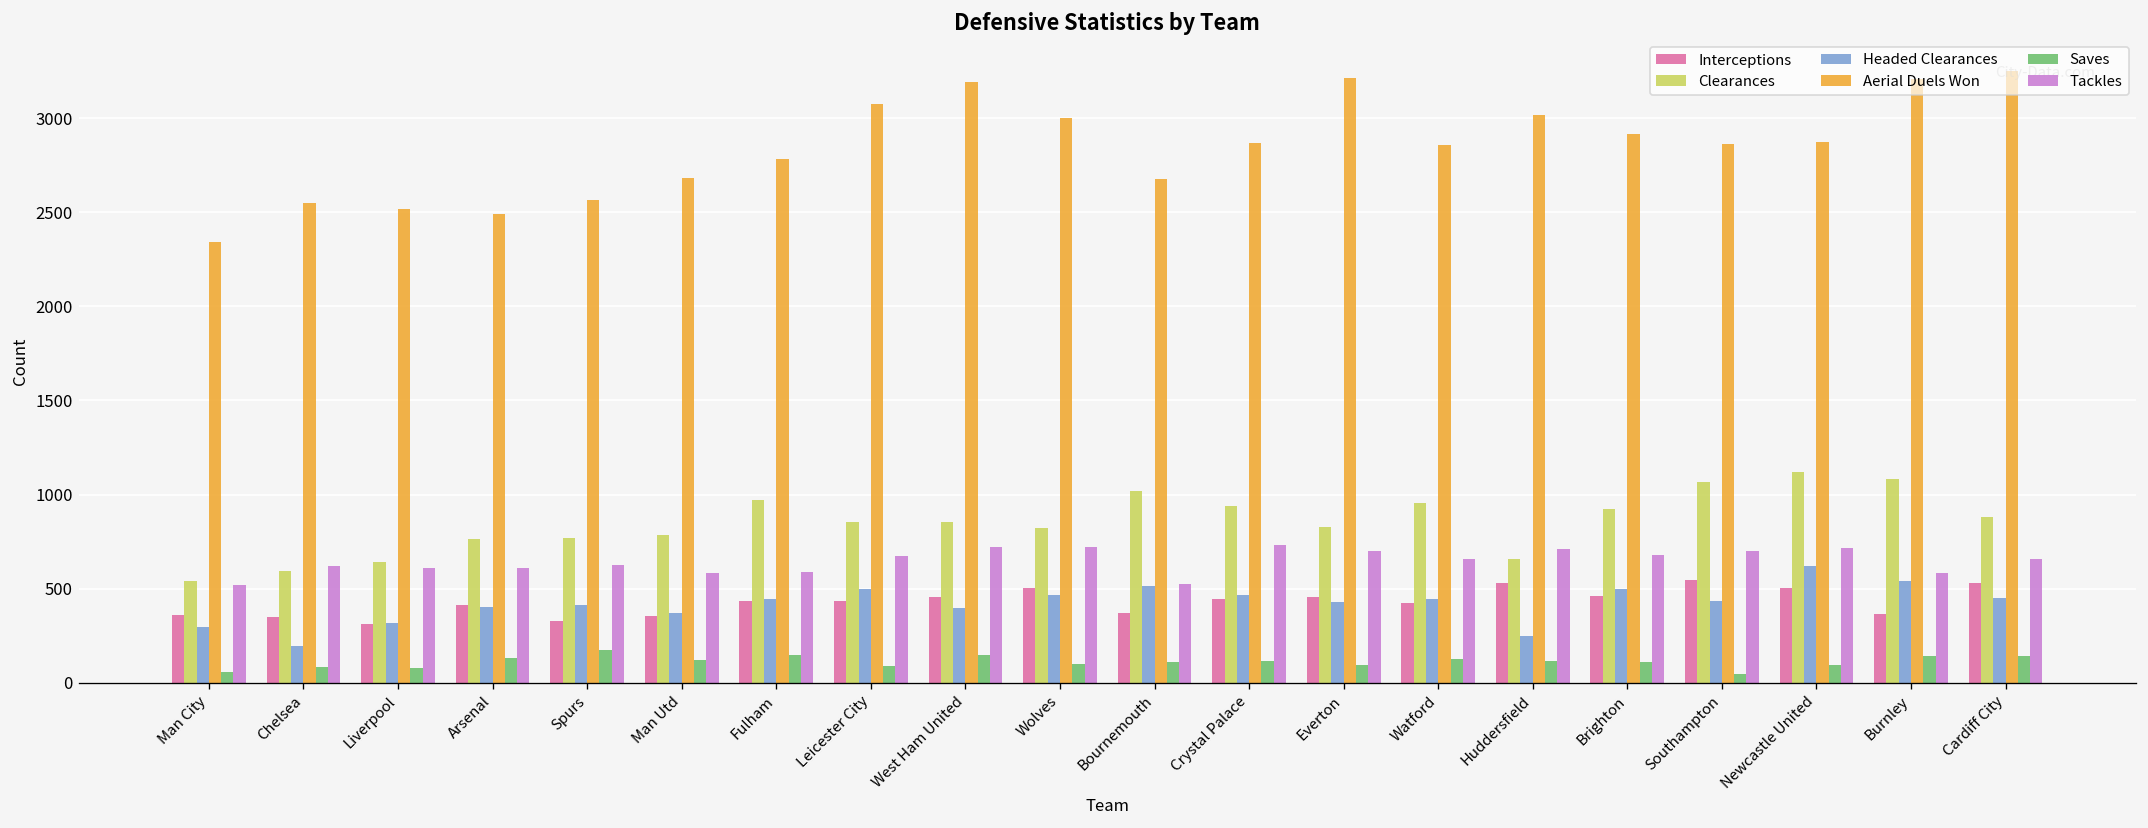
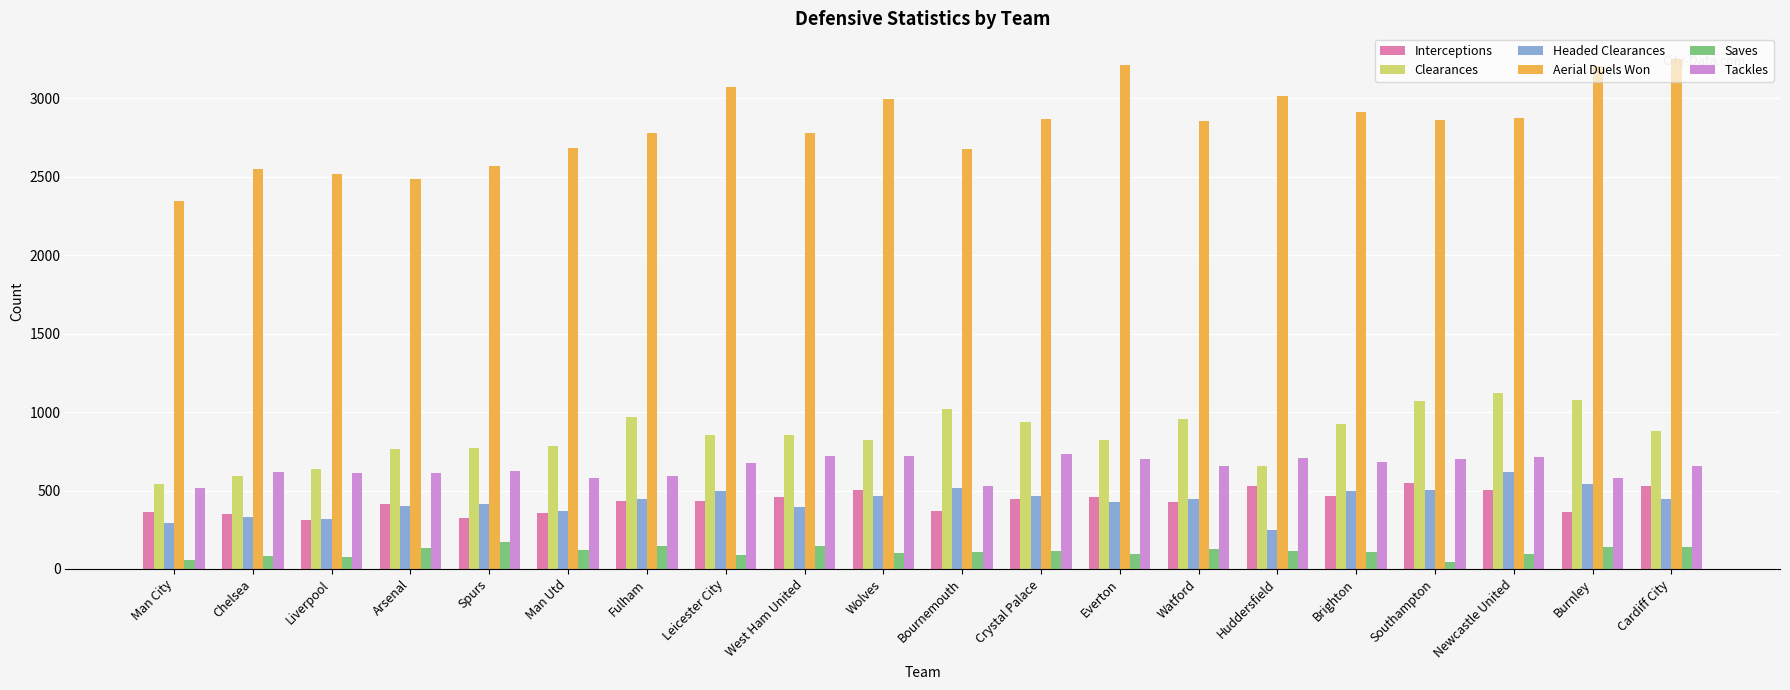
Headed Clearances, Chelsea: 200 -> 330
Aerial Duels Won, West Ham United: 3190 -> 2780
Headed Clearances, Southampton: 430 -> 500
